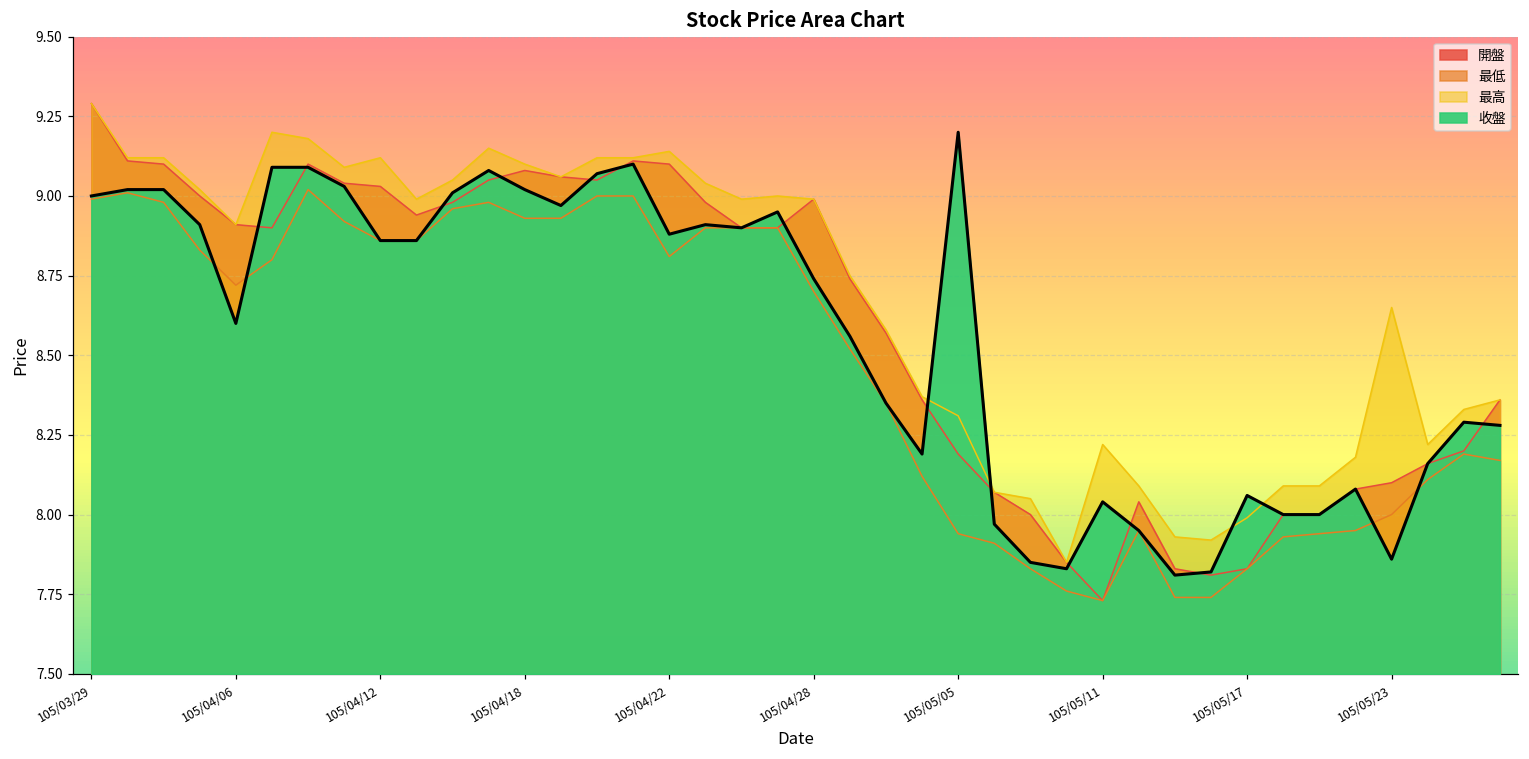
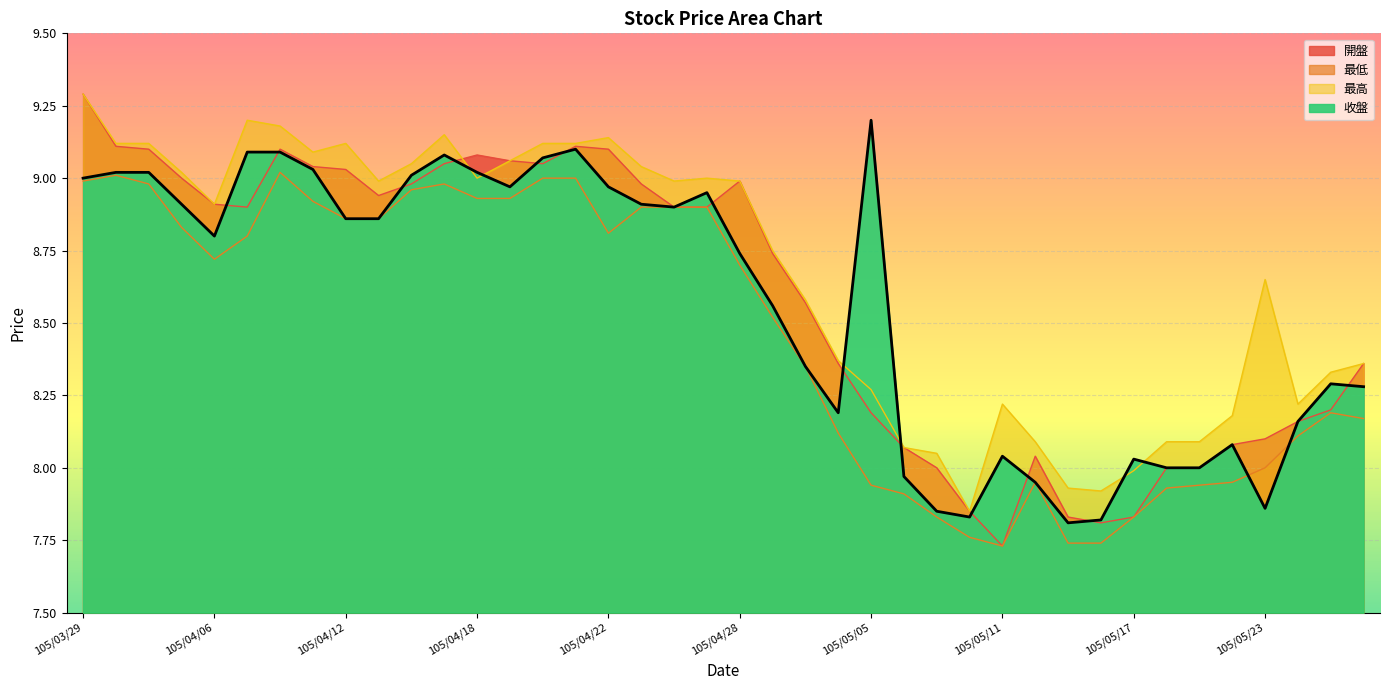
收盤, 105/04/06: 8.6 -> 8.8
最高, 105/04/18: 9.1 -> 9.0
收盤, 105/04/22: 8.88 -> 8.97
最高, 105/05/05: 8.31 -> 8.27
收盤, 105/05/17: 8.06 -> 8.03
